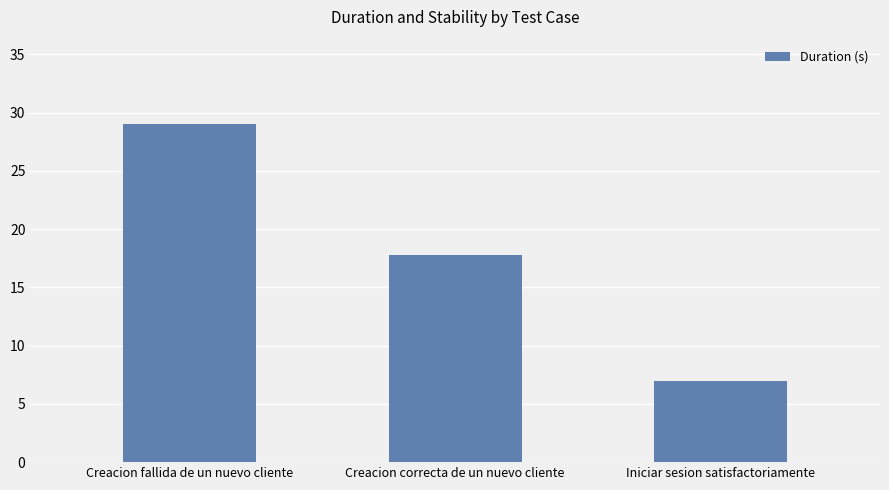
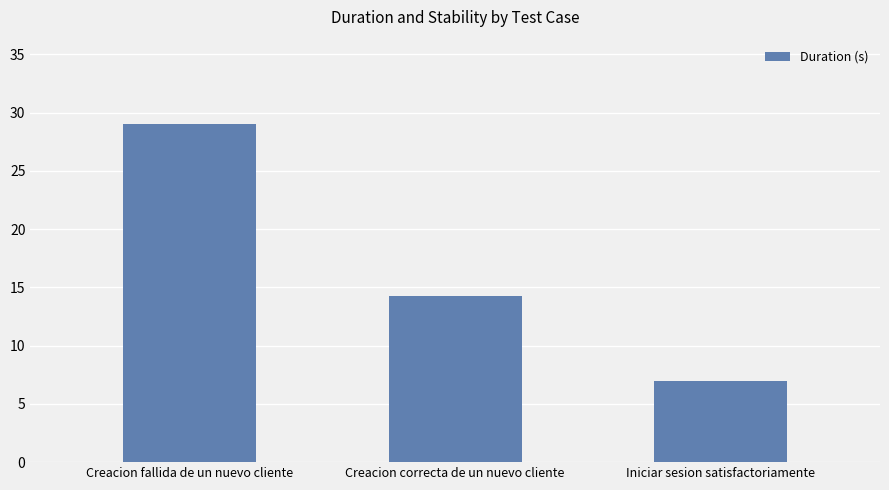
Creacion correcta de un nuevo cliente: 17.7 -> 14.2
